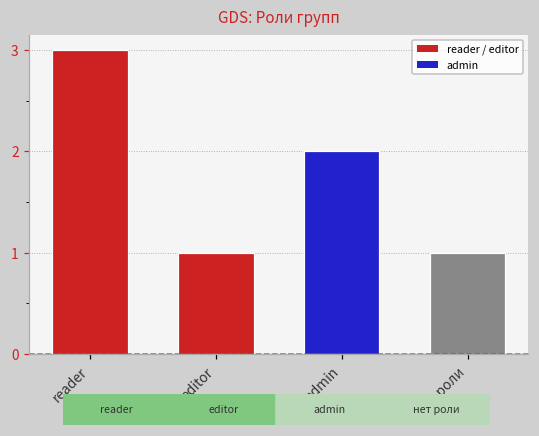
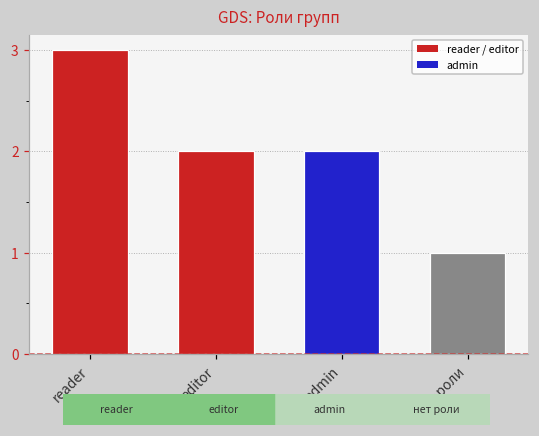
editor: 1 -> 2
